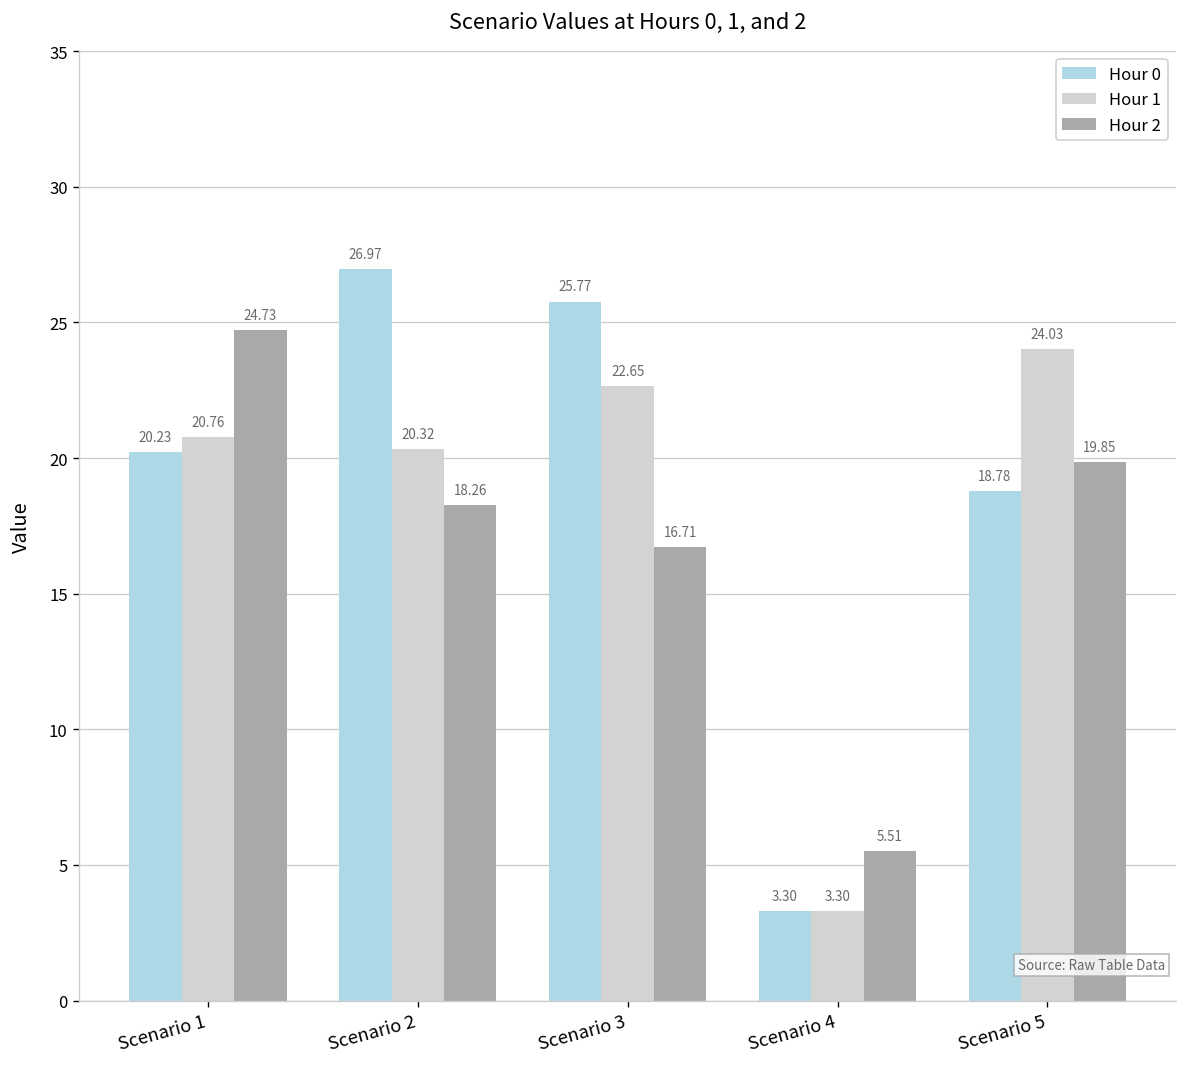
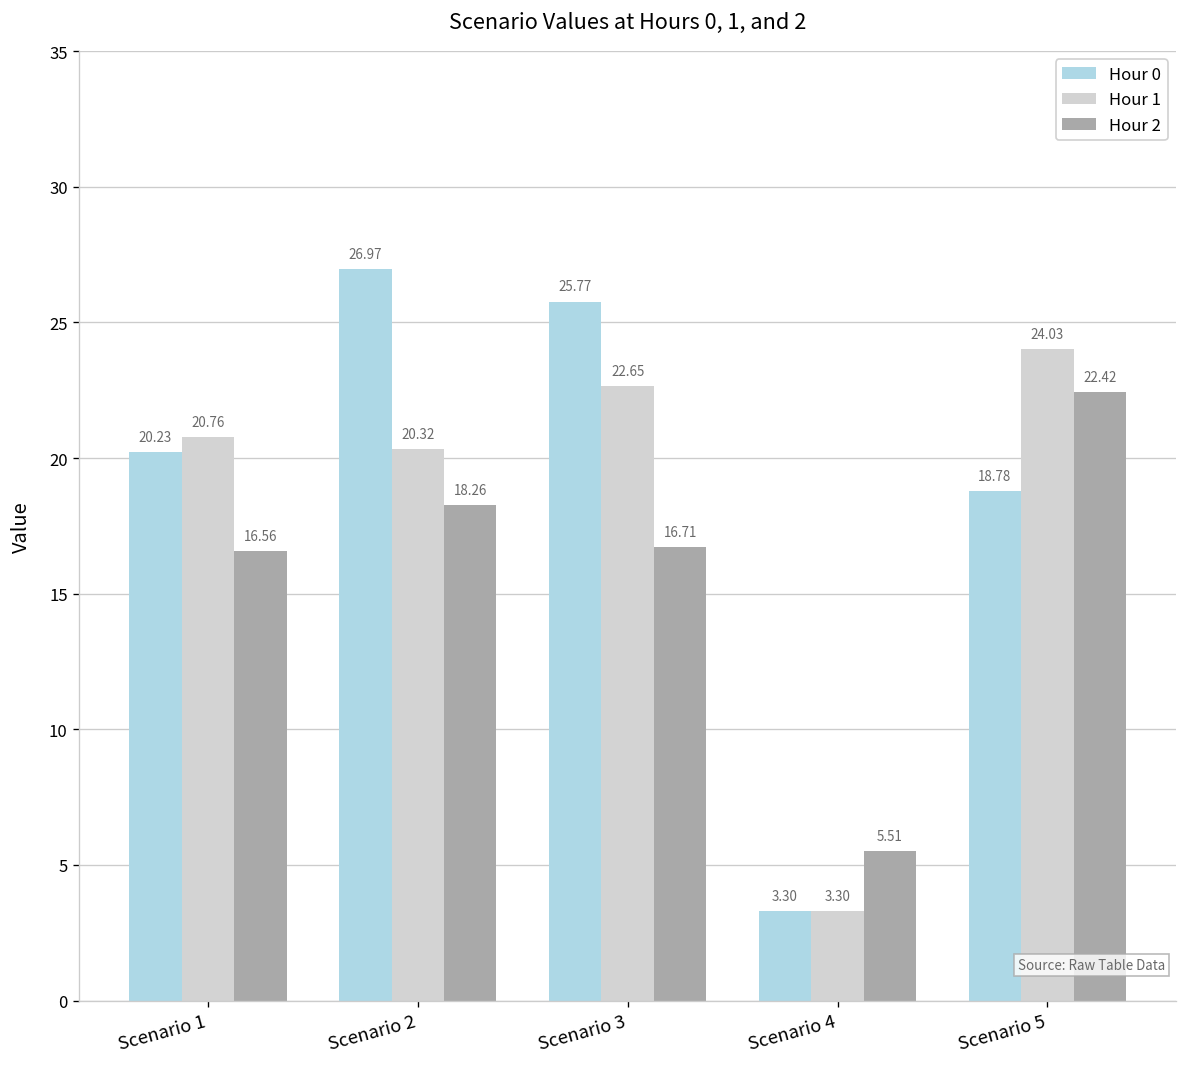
Hour 2, Scenario 1: 24.73 -> 16.56
Hour 2, Scenario 5: 19.85 -> 22.42
